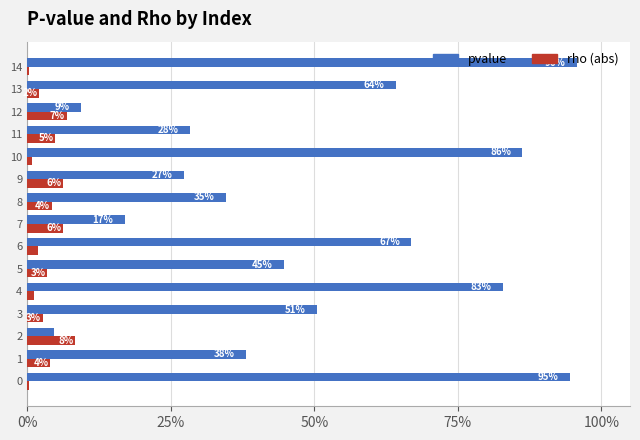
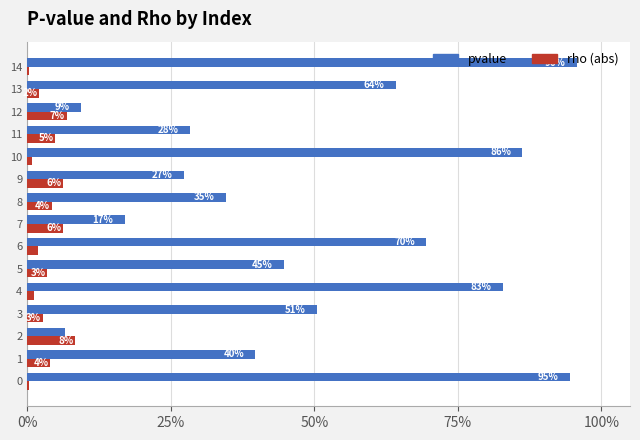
pvalue, 6: 67% -> 70%
pvalue, 2: 5% -> 7%
pvalue, 1: 38% -> 40%
